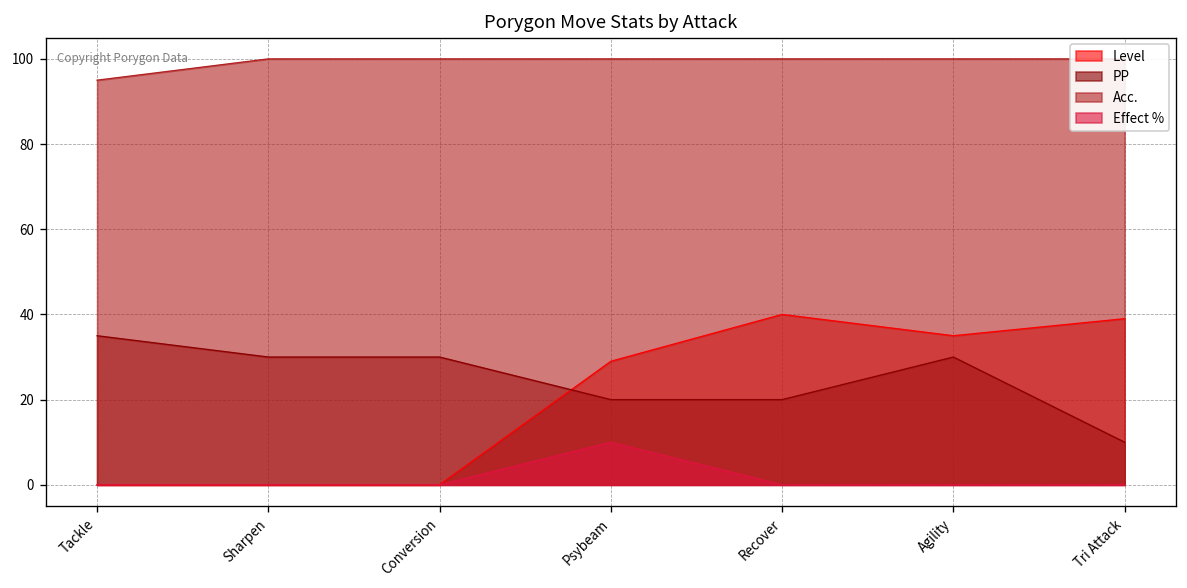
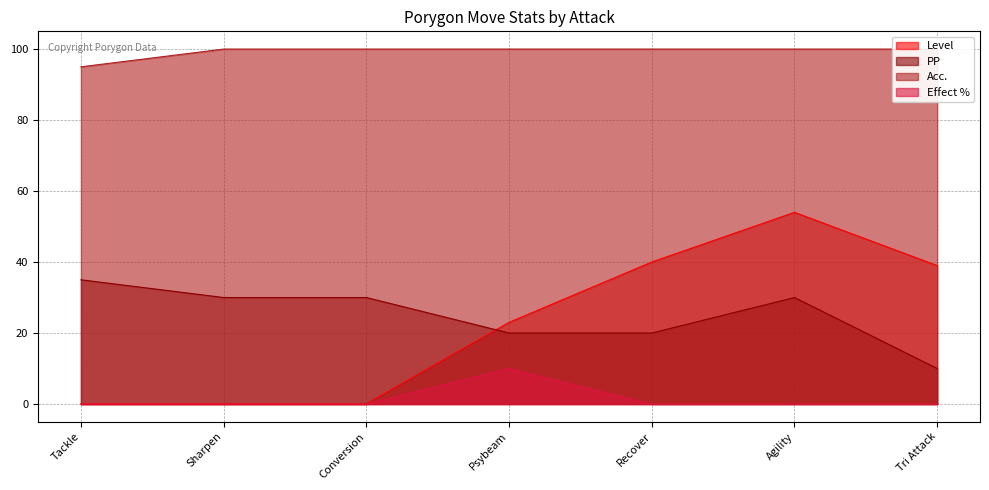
Level, Psybeam: 29 -> 23
Level, Agility: 35 -> 54
